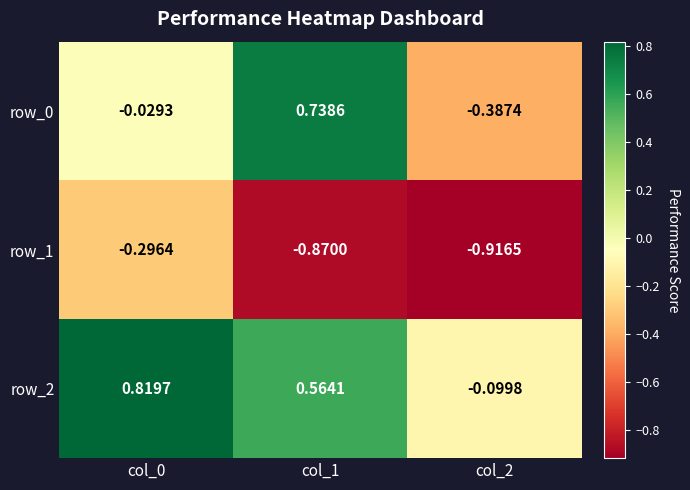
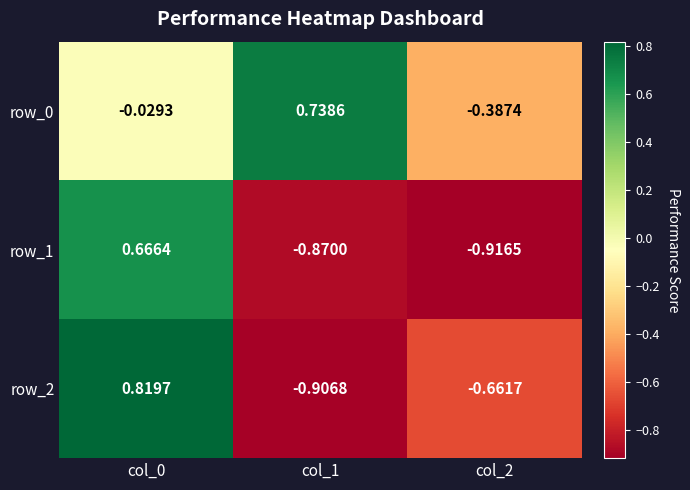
row_1, col_0: -0.2964 -> 0.6664
row_2, col_1: 0.5641 -> -0.9068
row_2, col_2: -0.0998 -> -0.6617
